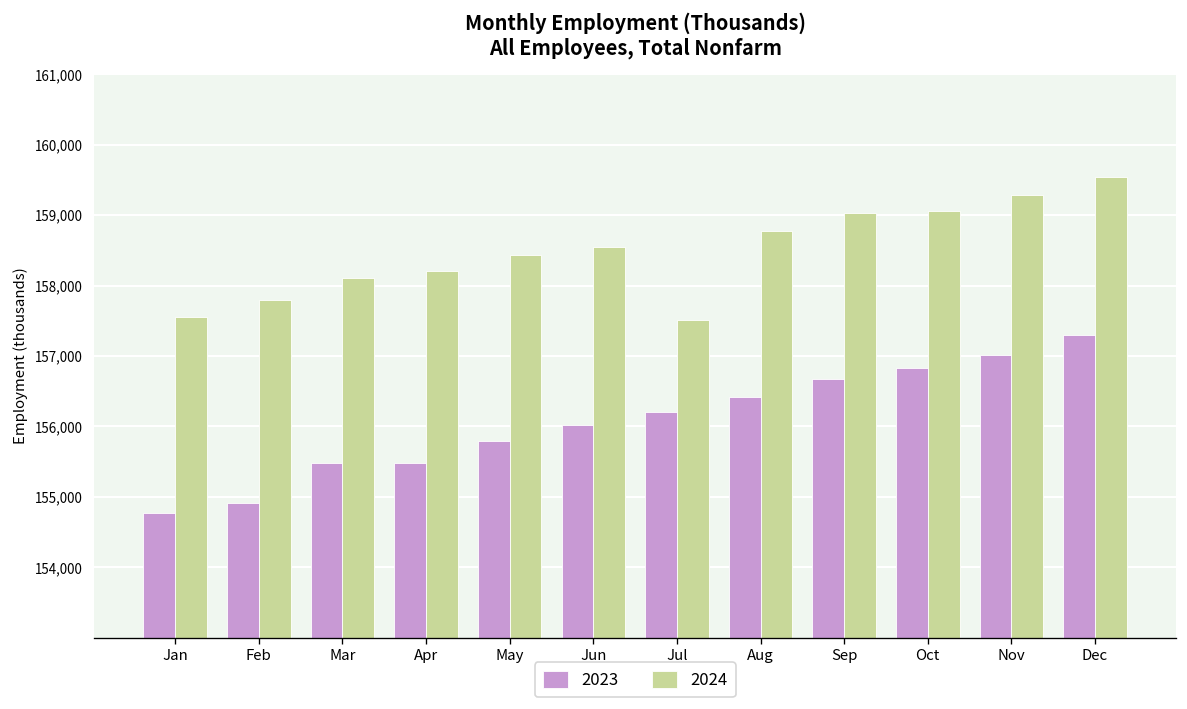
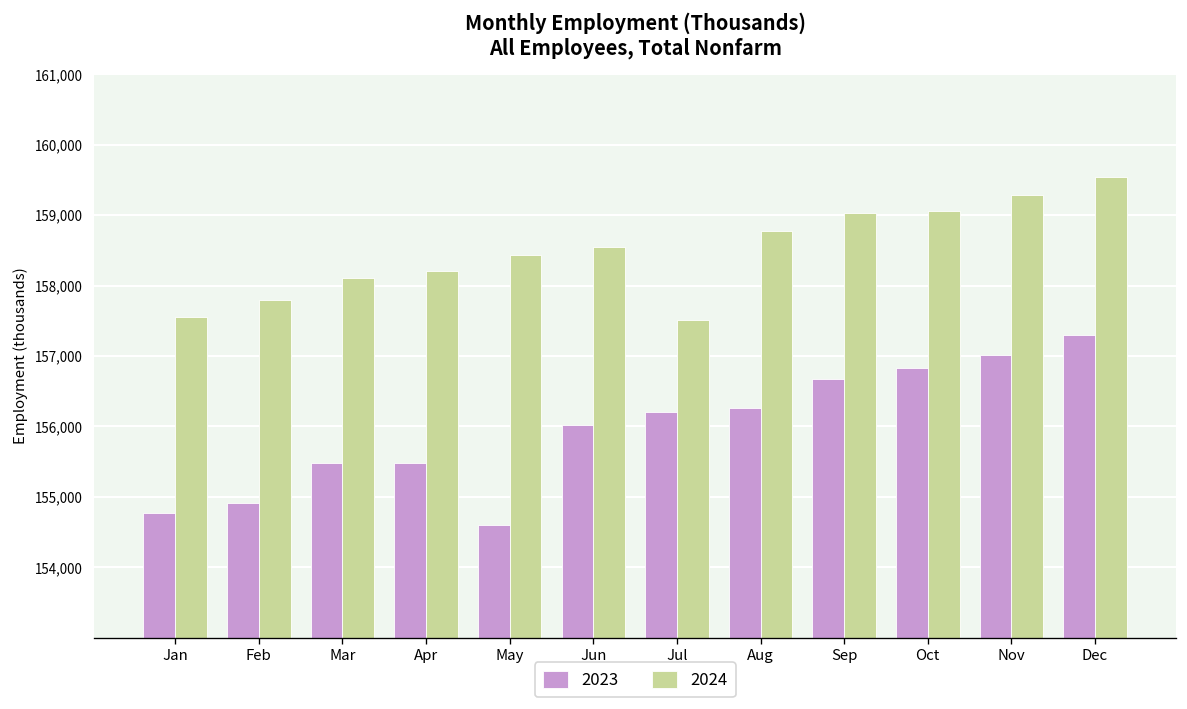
2023, May: 155,800 -> 154,600
2023, Aug: 156,400 -> 156,300
